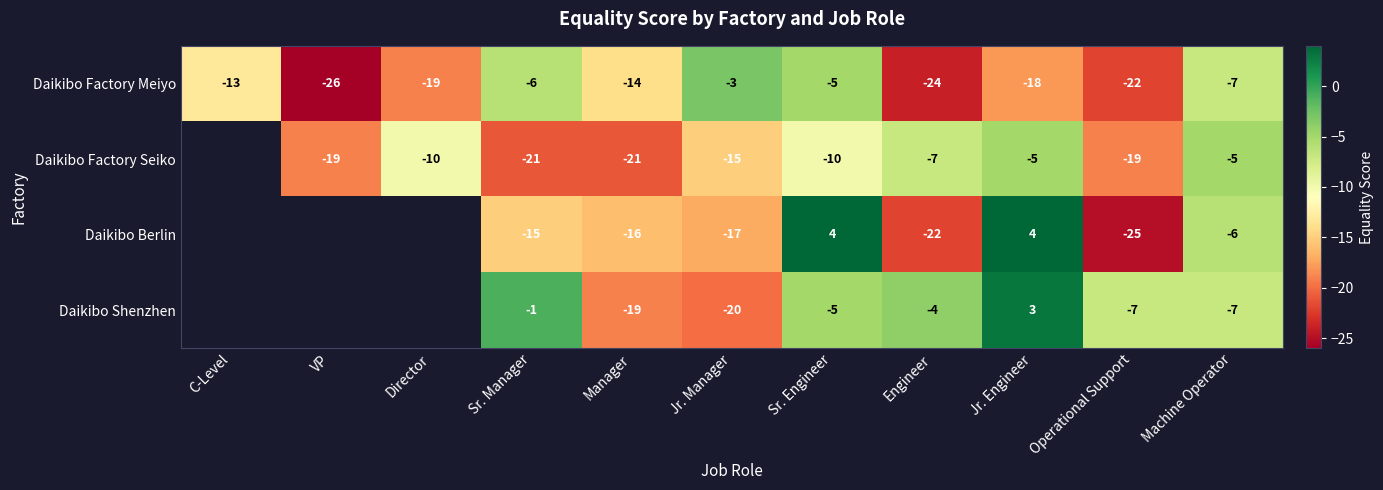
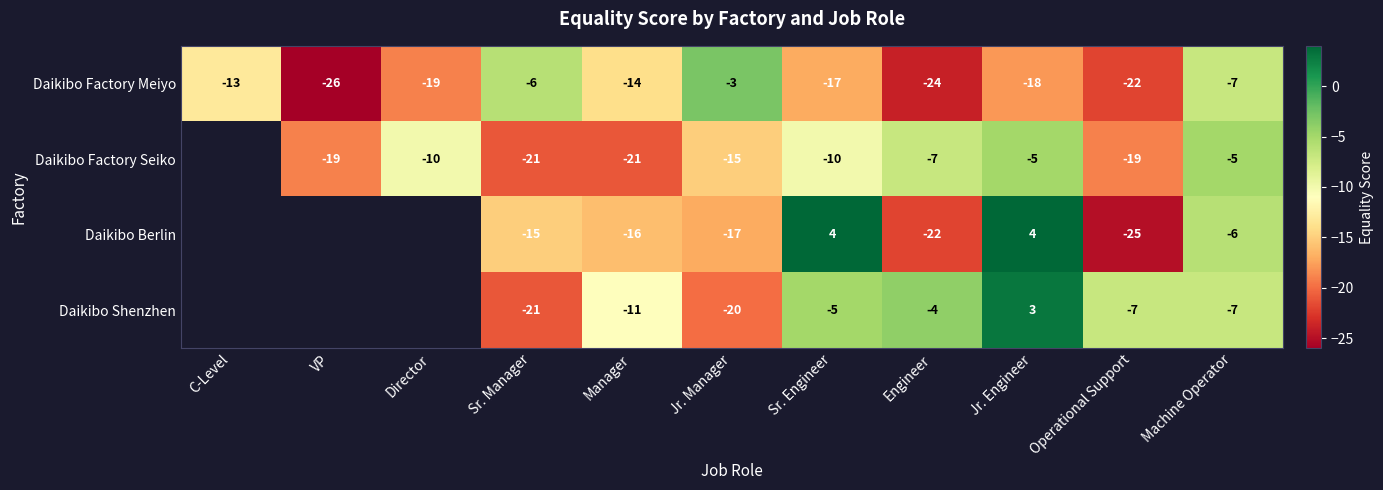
Daikibo Factory Meiyo, Sr. Engineer: -5 -> -17
Daikibo Shenzhen, Sr. Manager: -1 -> -21
Daikibo Shenzhen, Manager: -19 -> -11
